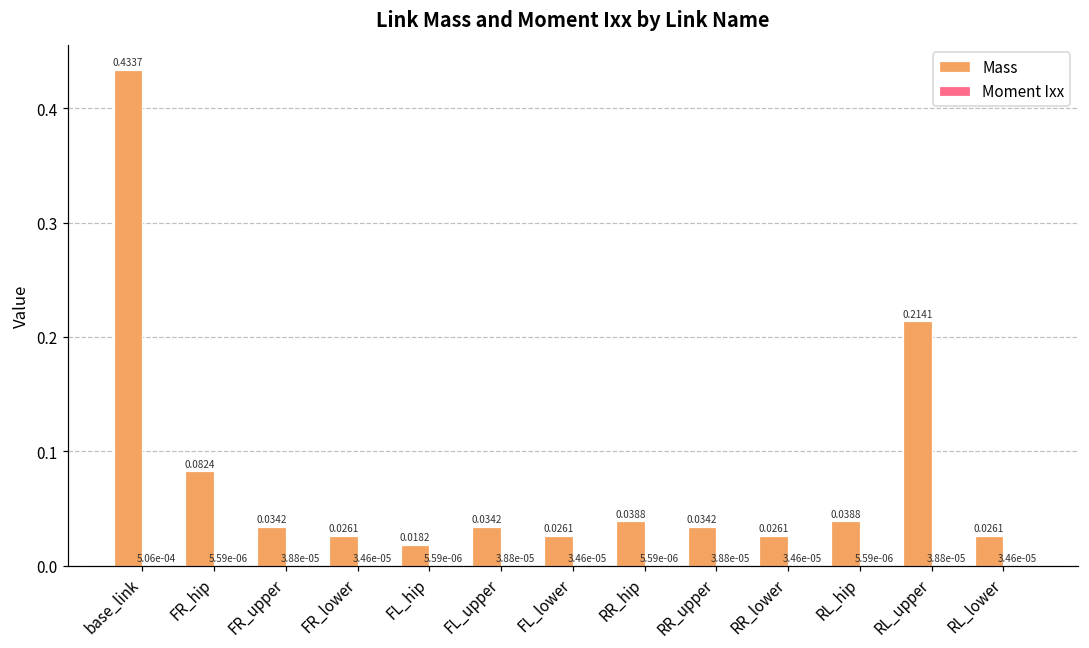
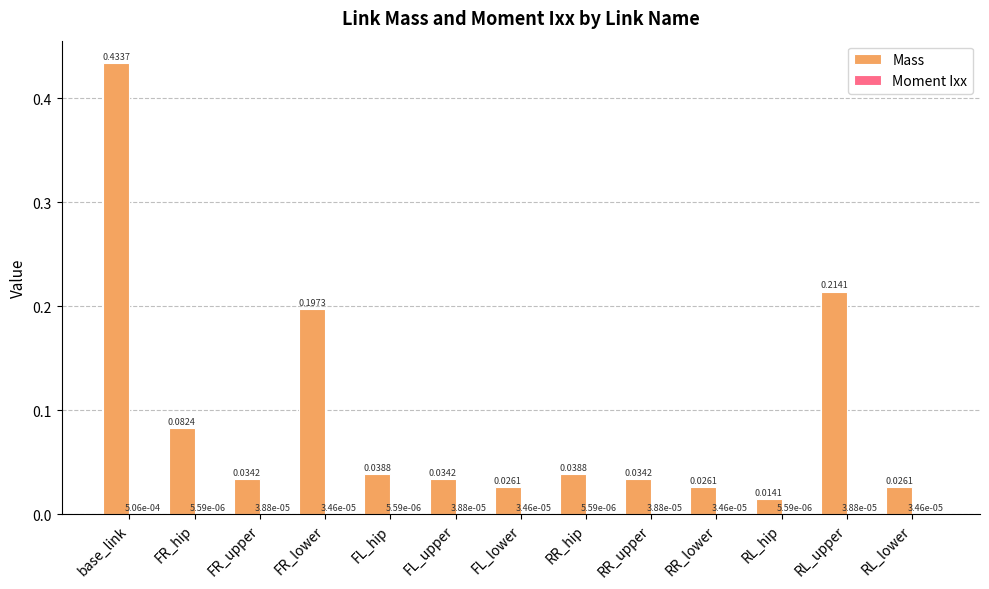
Mass, FR_lower: 0.0261 -> 0.1973
Mass, FL_hip: 0.0182 -> 0.0388
Mass, RL_hip: 0.0388 -> 0.0141
